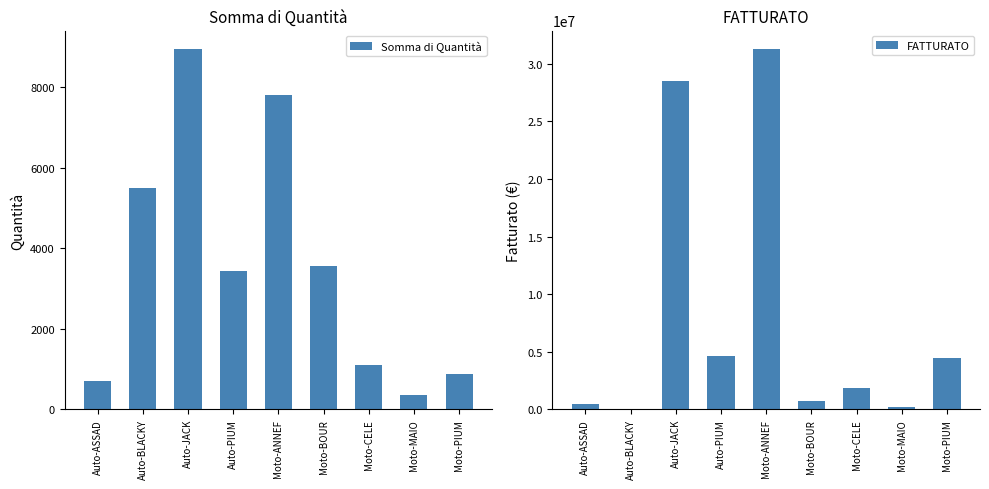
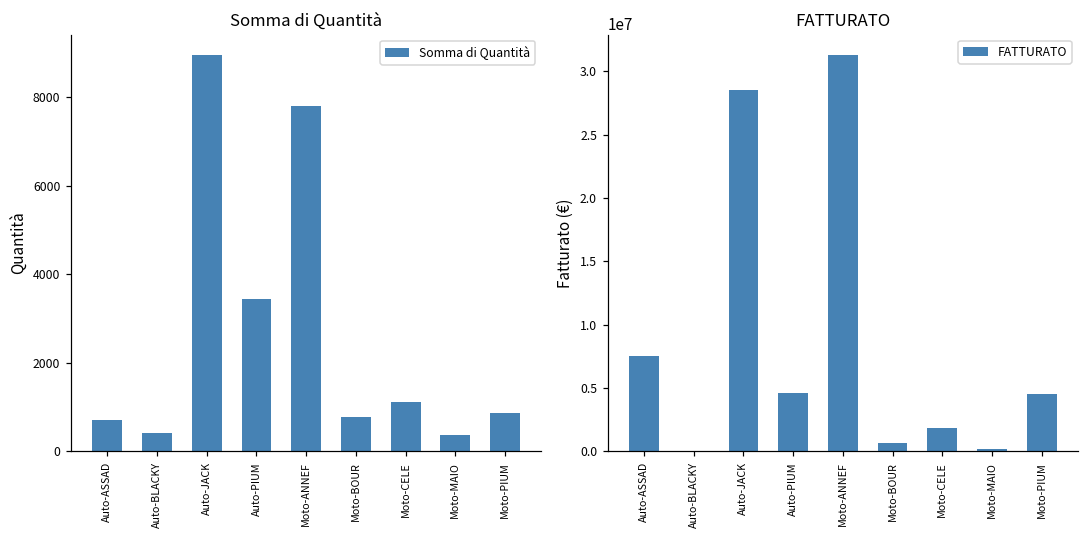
Somma di Quantità, Auto-BLACKY: 5500 -> 400
Somma di Quantità, Moto-BOUR: 3600 -> 800
FATTURATO, Auto-ASSAD: 400000 -> 7500000
